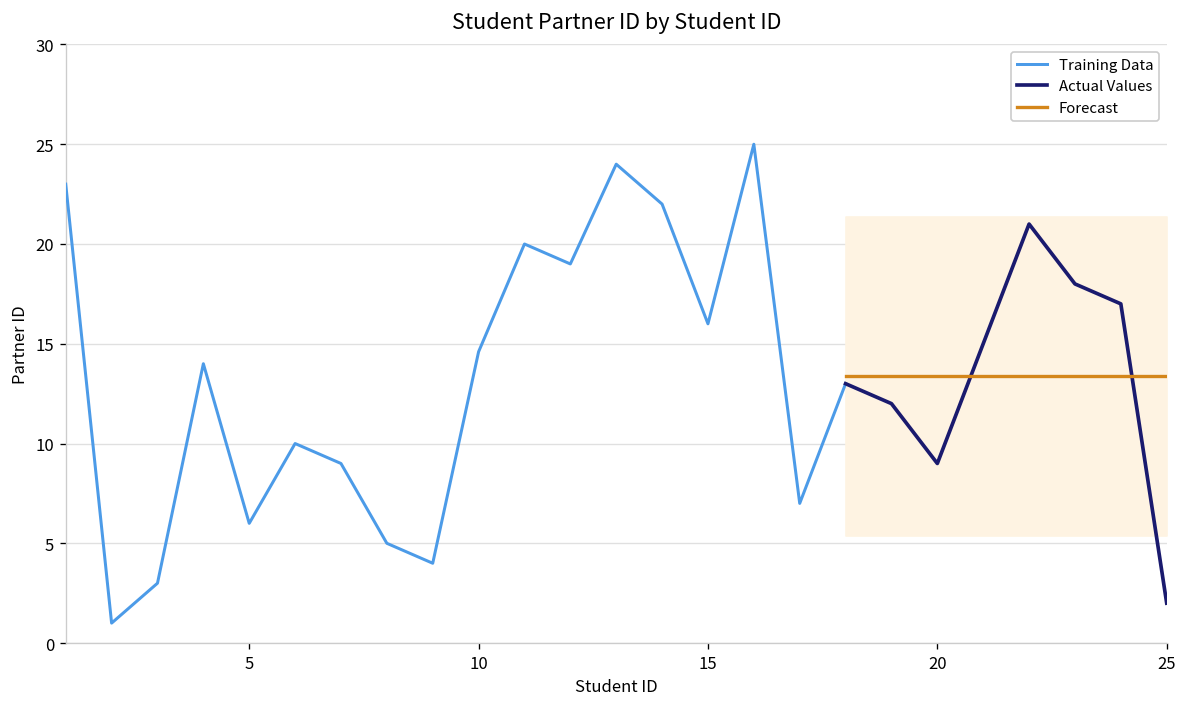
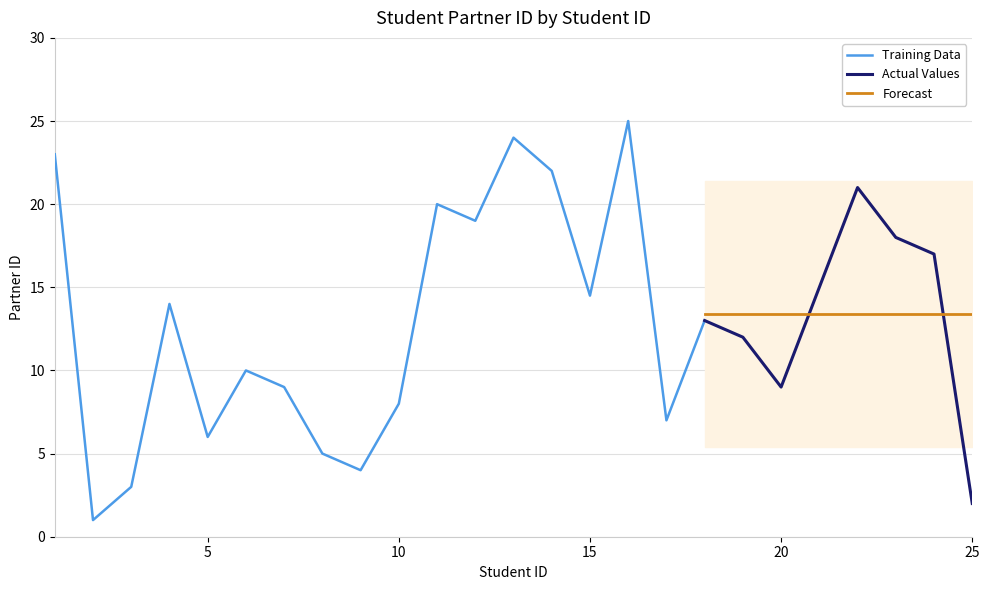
Training Data, 10: 14.6 -> 8.0
Training Data, 15: 16.0 -> 14.5
